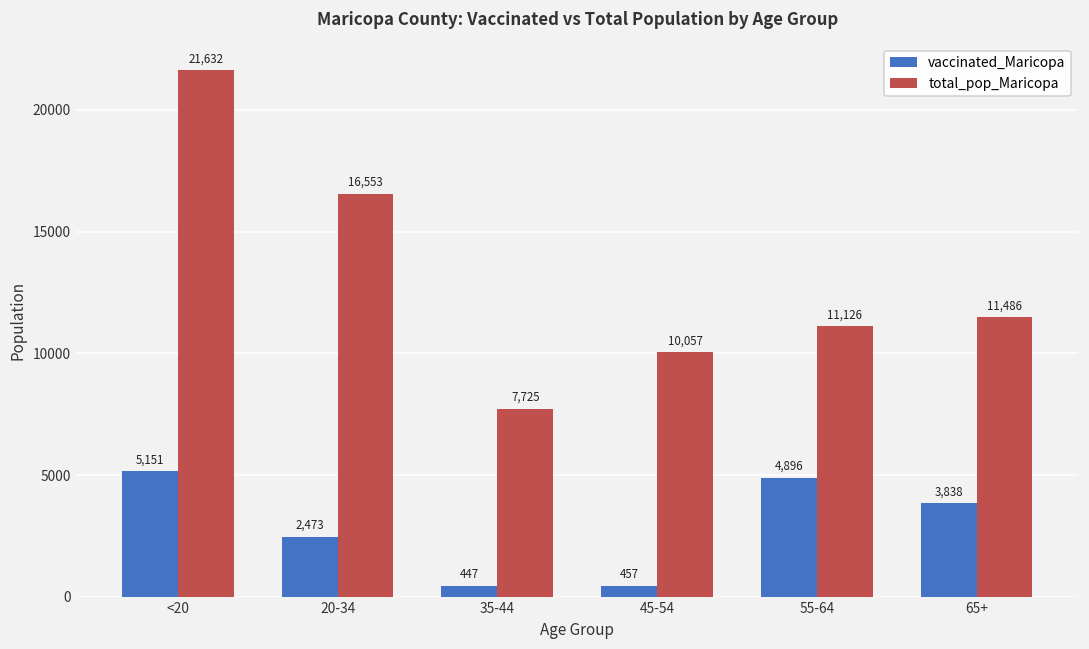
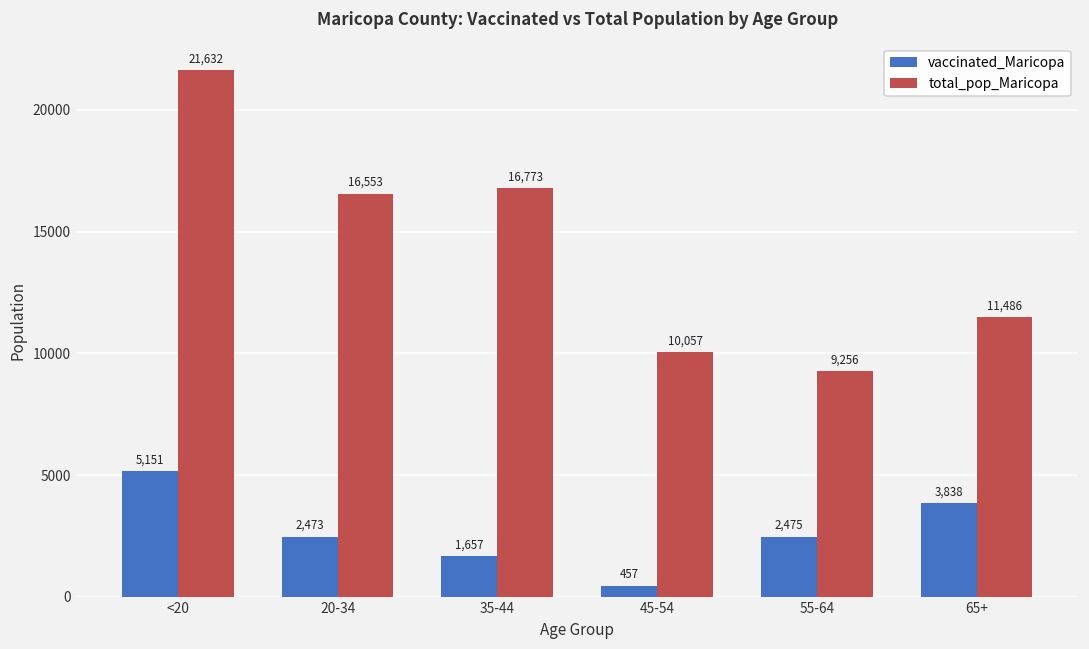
vaccinated_Maricopa, 35-44: 447 -> 1,657
total_pop_Maricopa, 35-44: 7,725 -> 16,773
vaccinated_Maricopa, 55-64: 4,896 -> 2,475
total_pop_Maricopa, 55-64: 11,126 -> 9,256
